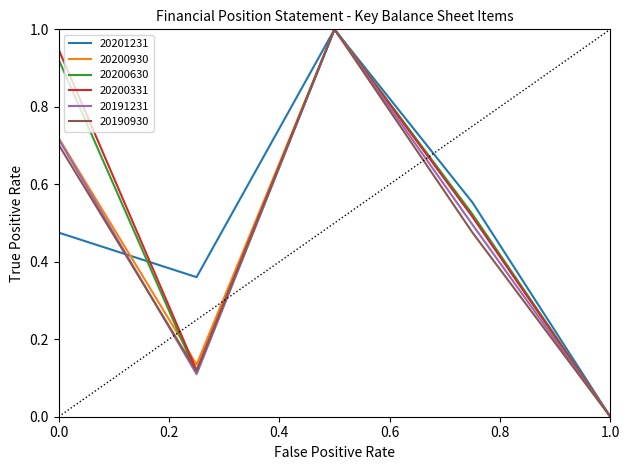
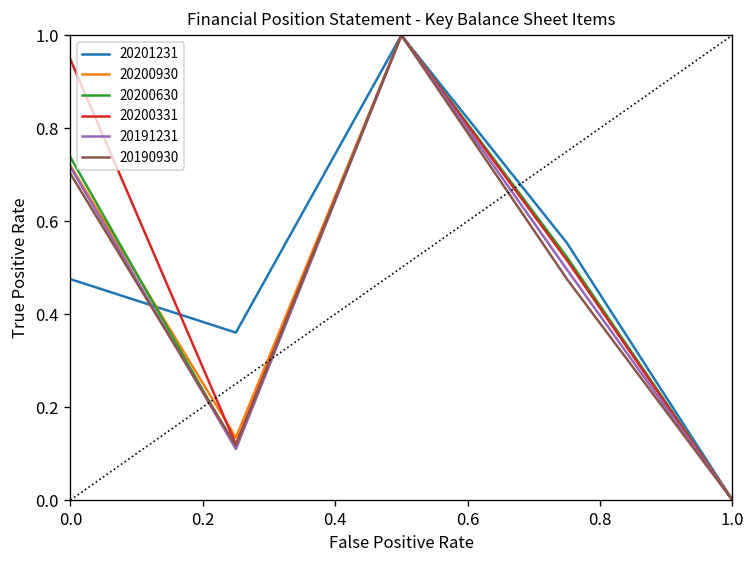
20200630, 0.0: 0.92 -> 0.74
